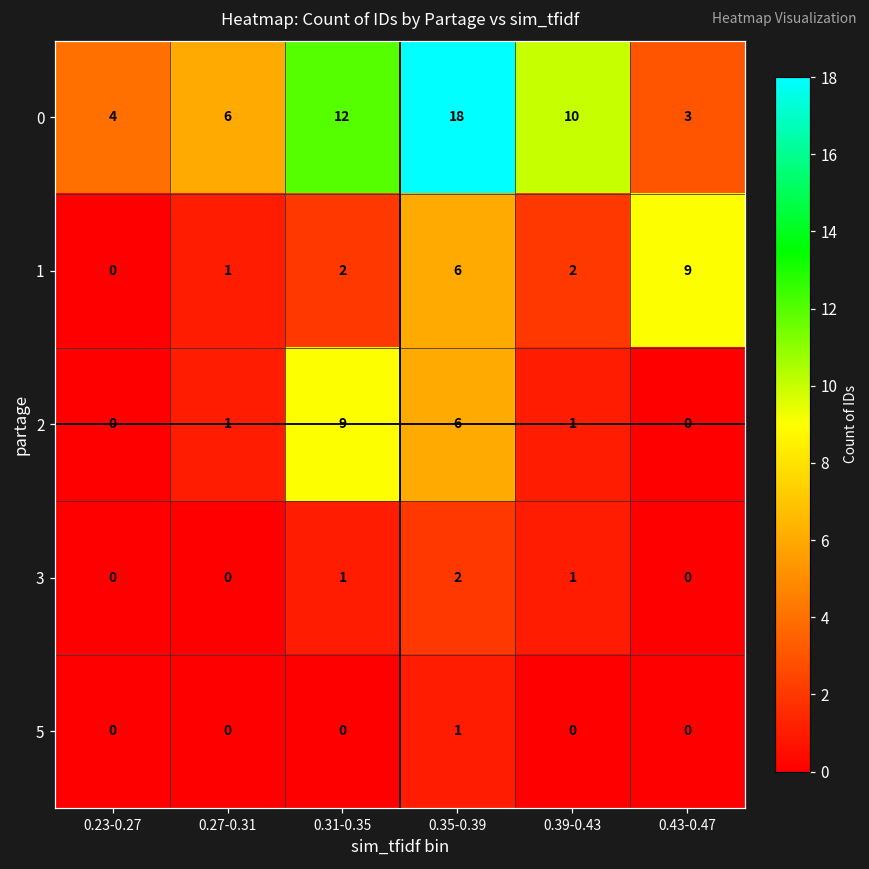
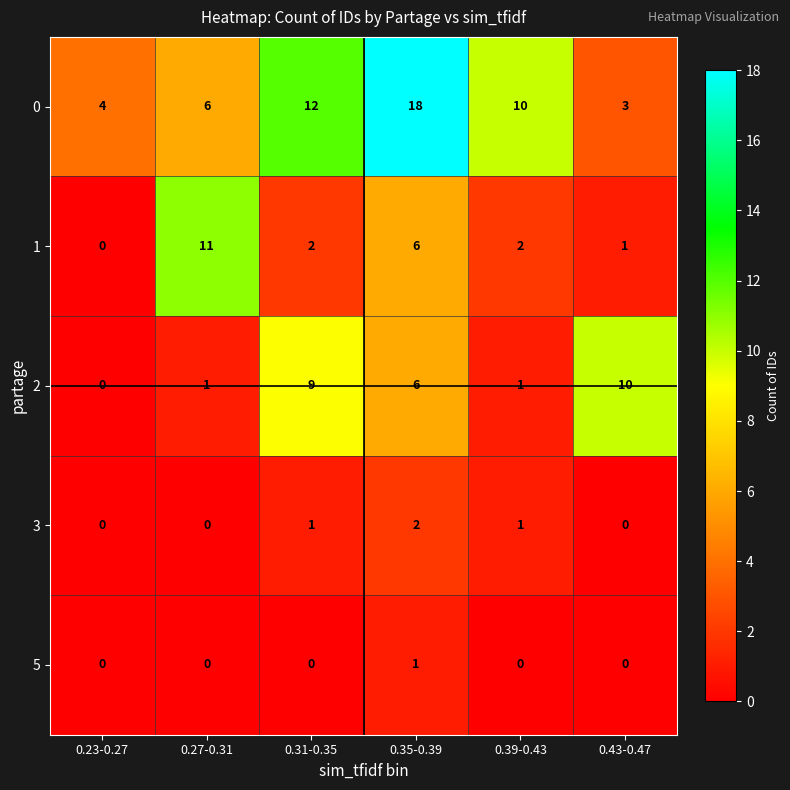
1, 0.27-0.31: 1 -> 11
1, 0.43-0.47: 9 -> 1
2, 0.43-0.47: 0 -> 10
